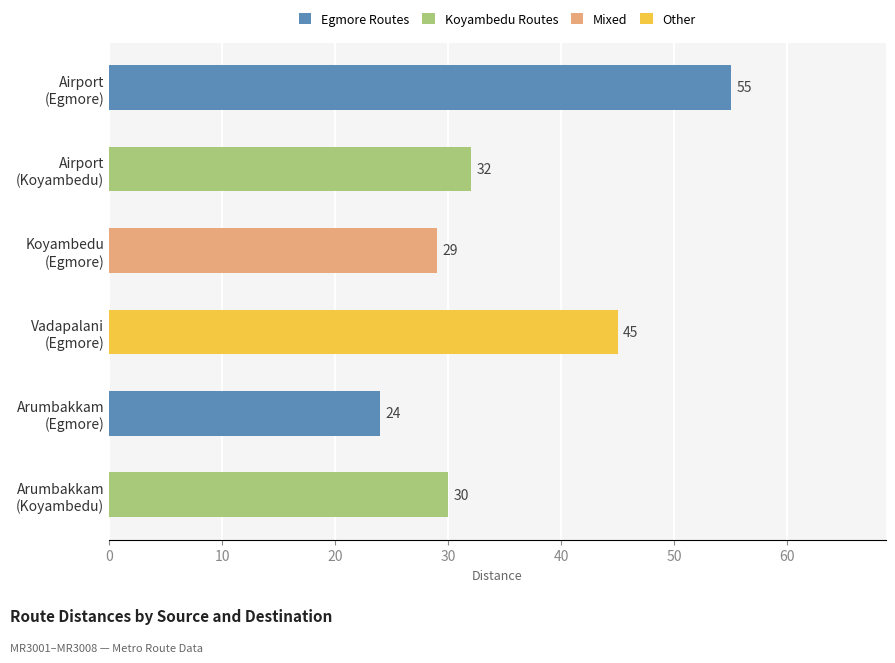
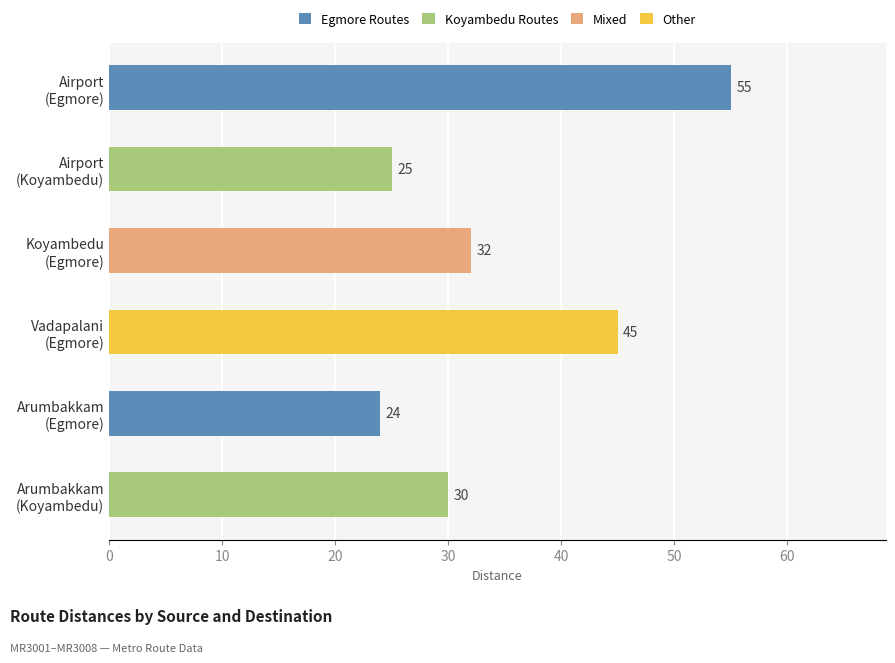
Airport (Koyambedu): 32 -> 25
Koyambedu (Egmore): 29 -> 32
